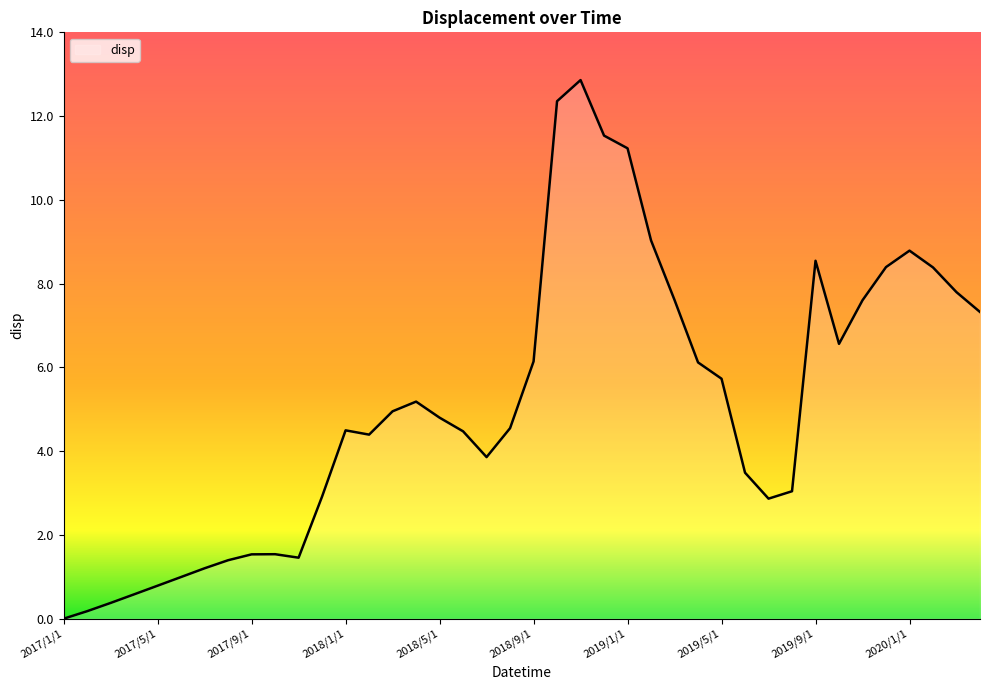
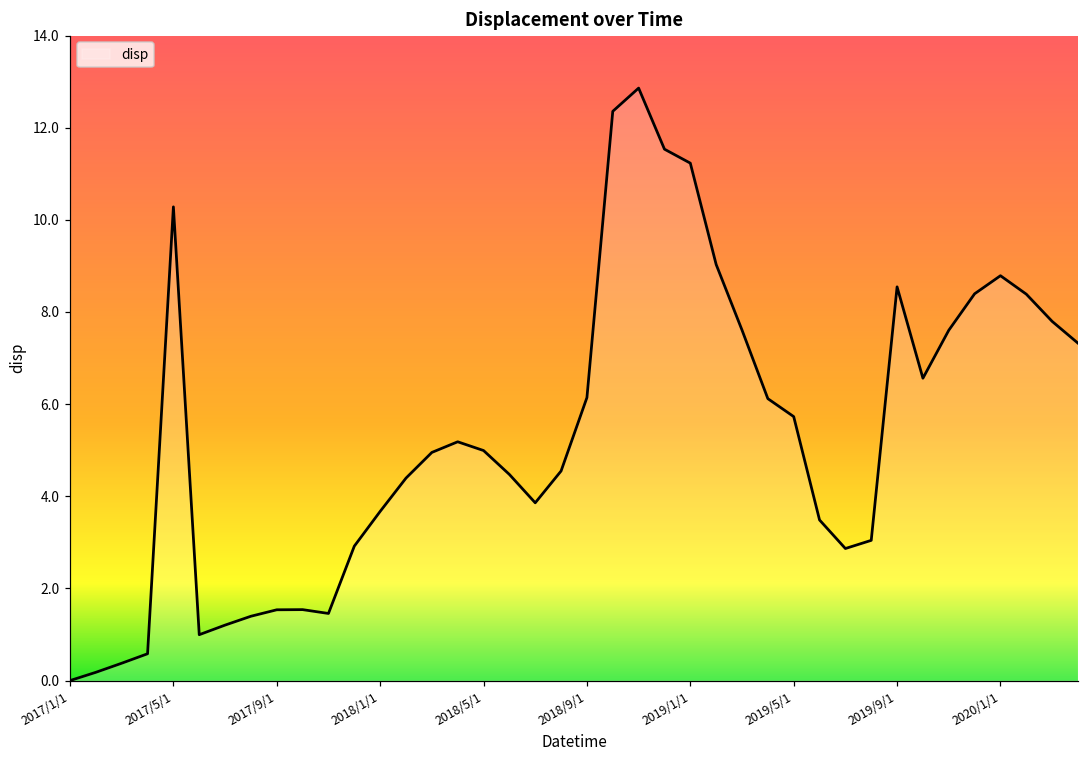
2017/5/1: 0.8 -> 10.3
2018/1/1: 4.5 -> 3.7
2018/5/1: 4.8 -> 5.0
